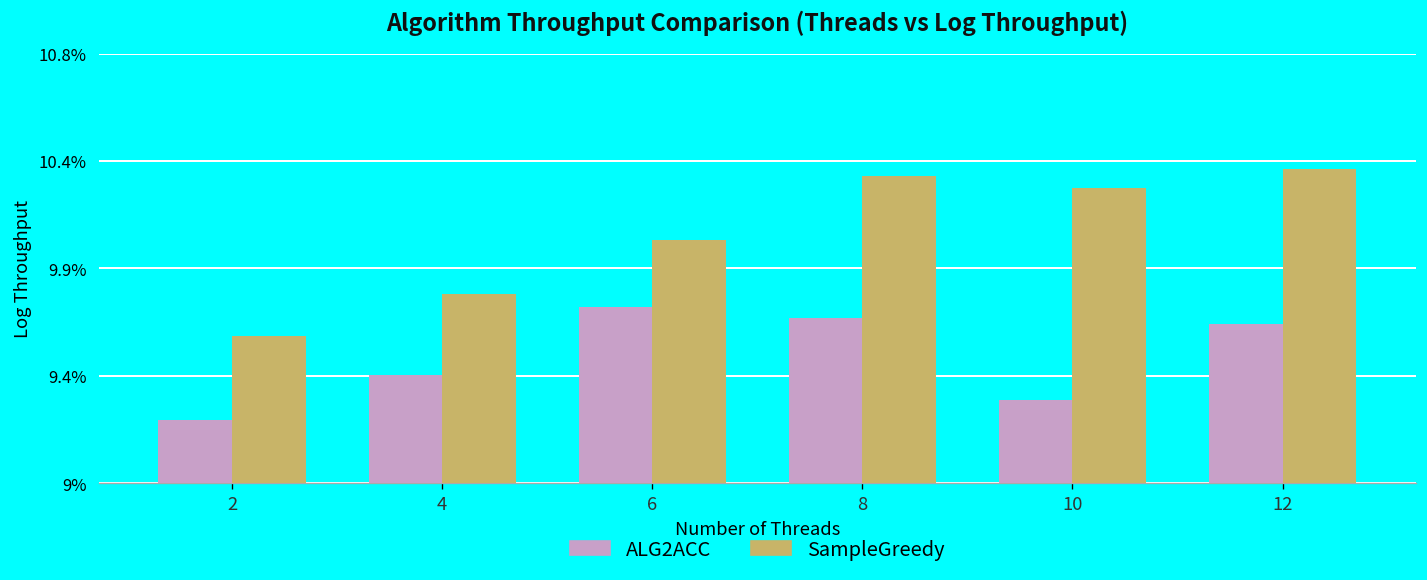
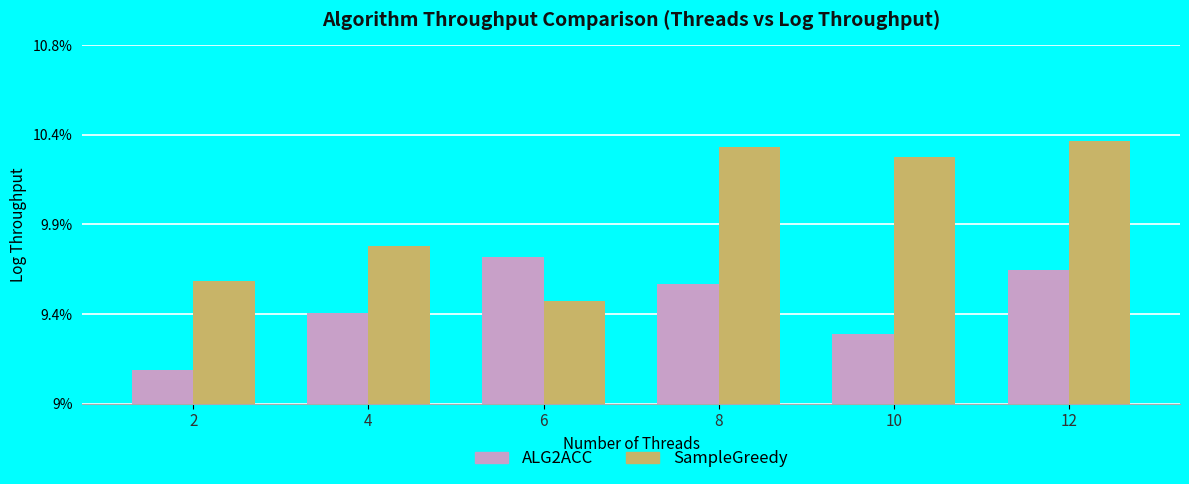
ALG2ACC, 2: 9.26% -> 9.17%
SampleGreedy, 6: 10.02% -> 9.51%
ALG2ACC, 8: 9.69% -> 9.60%
